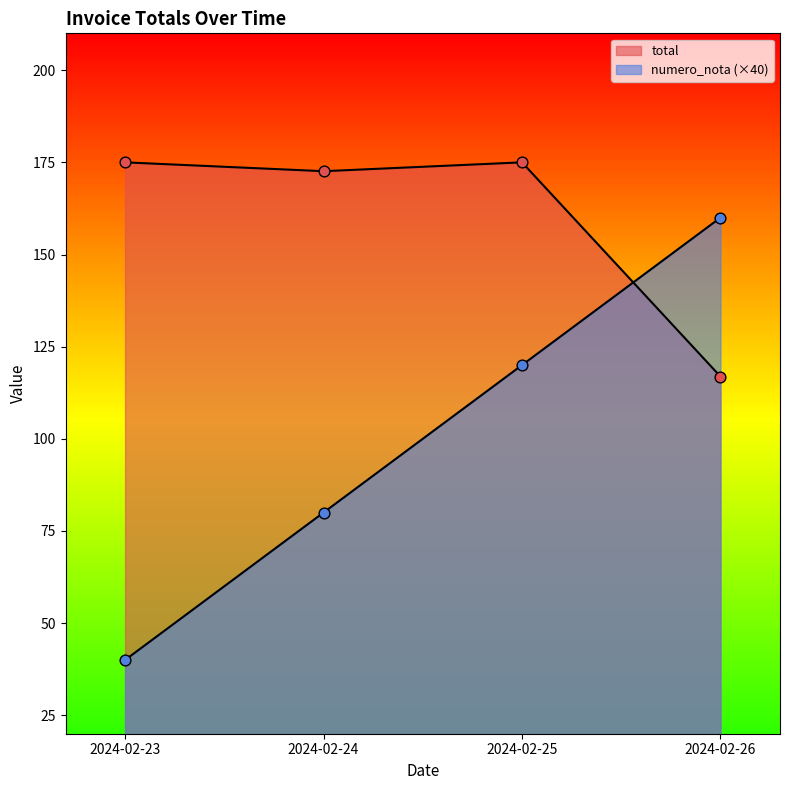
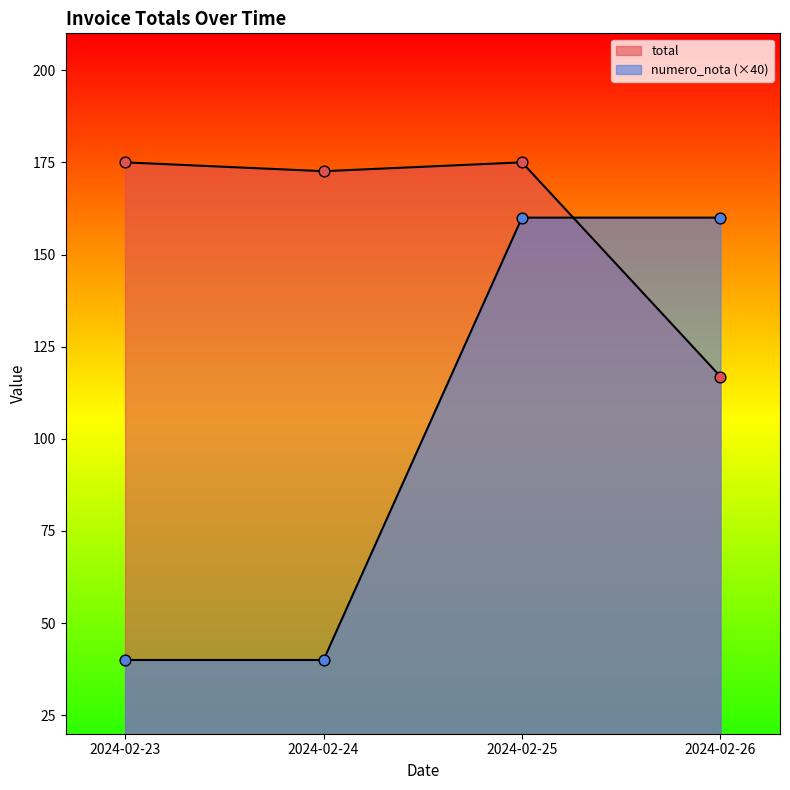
numero_nota (×40), 2024-02-24: 80 -> 40
numero_nota (×40), 2024-02-25: 120 -> 160
